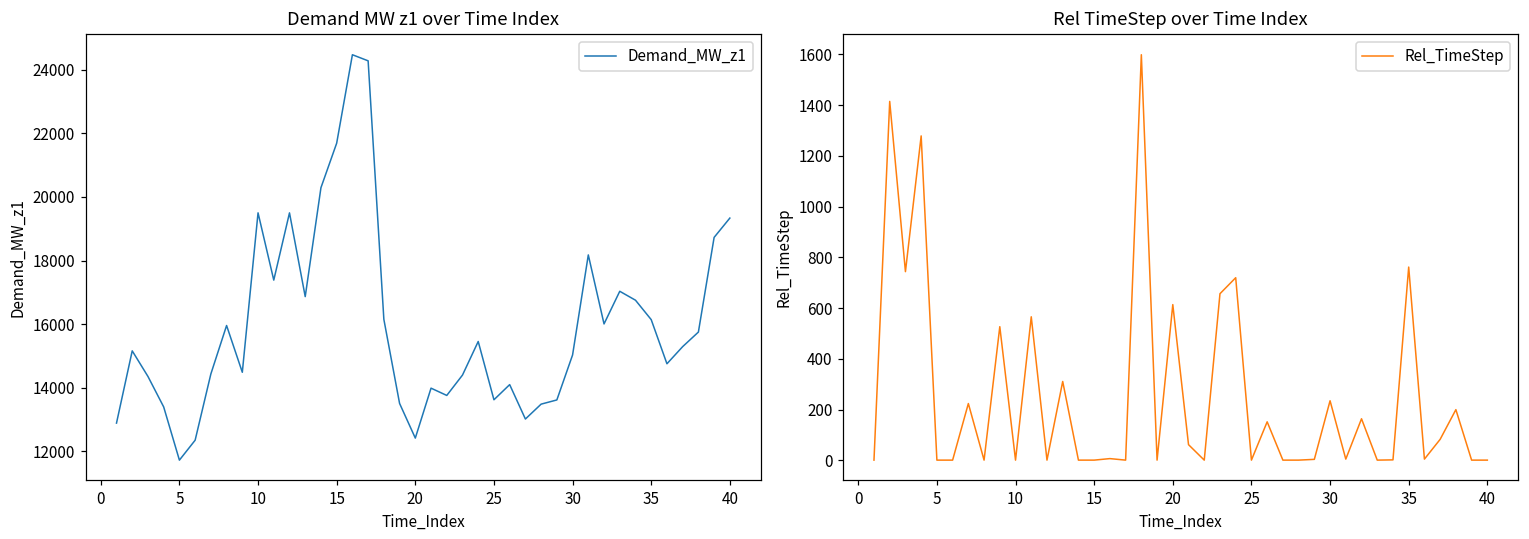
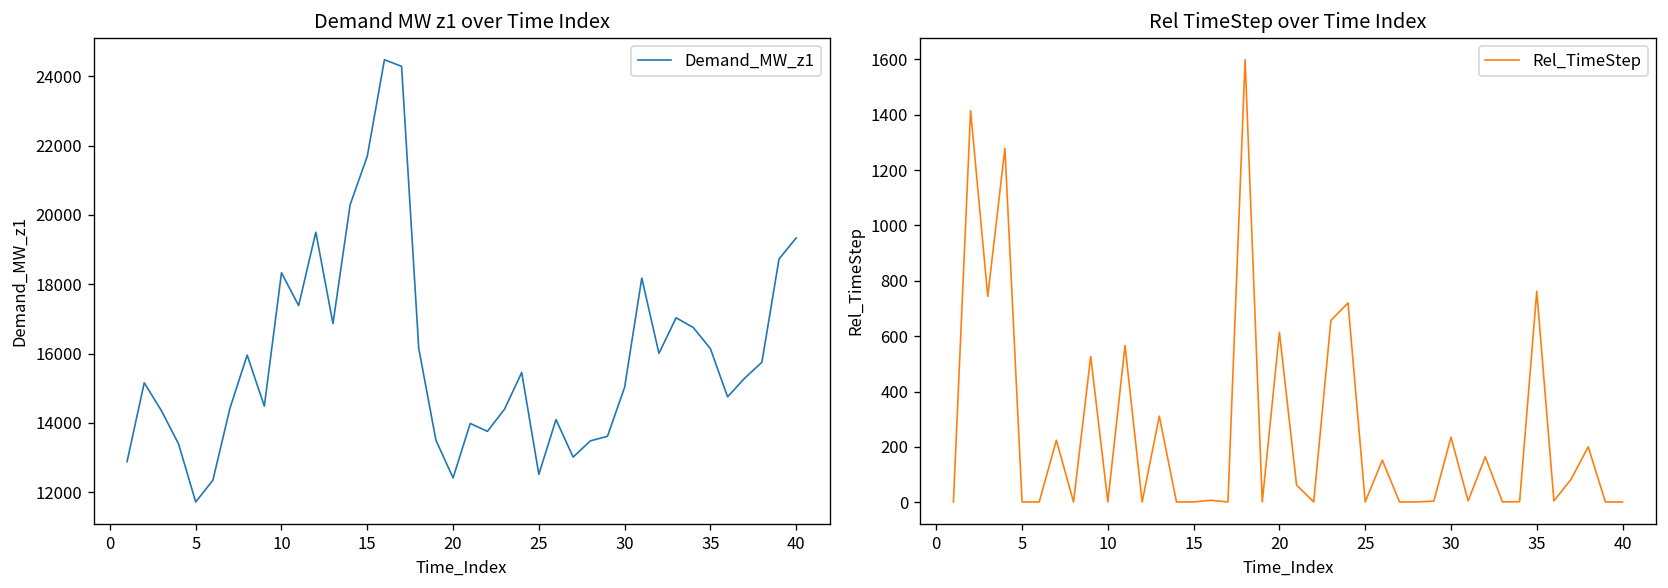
Demand MW z1 over Time Index, 10: 19500 -> 18300
Demand MW z1 over Time Index, 25: 13600 -> 12500
